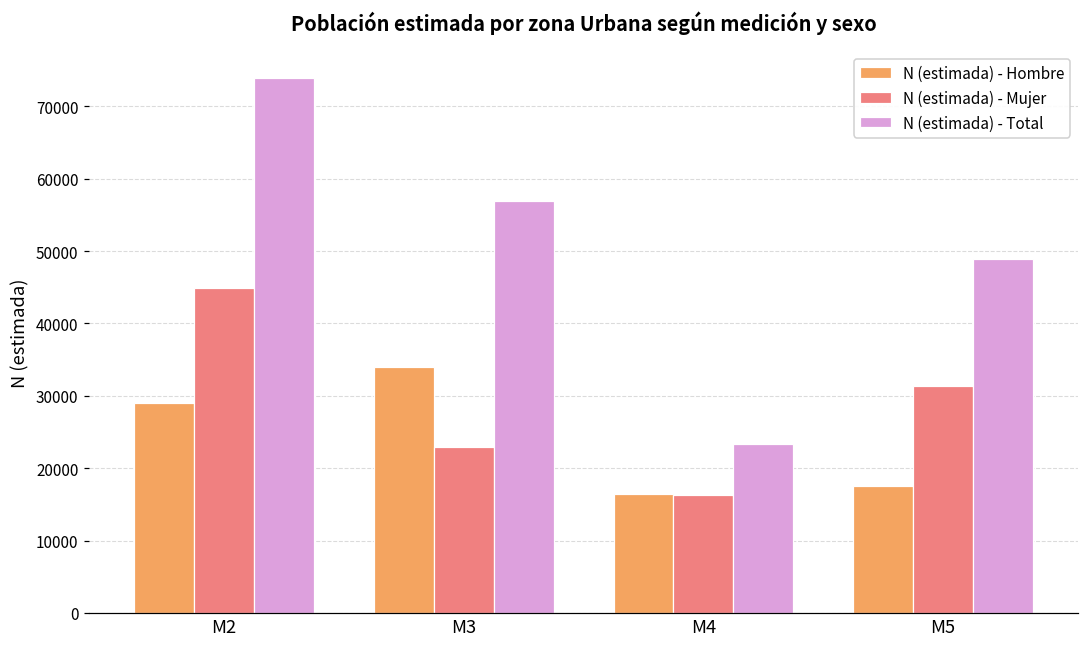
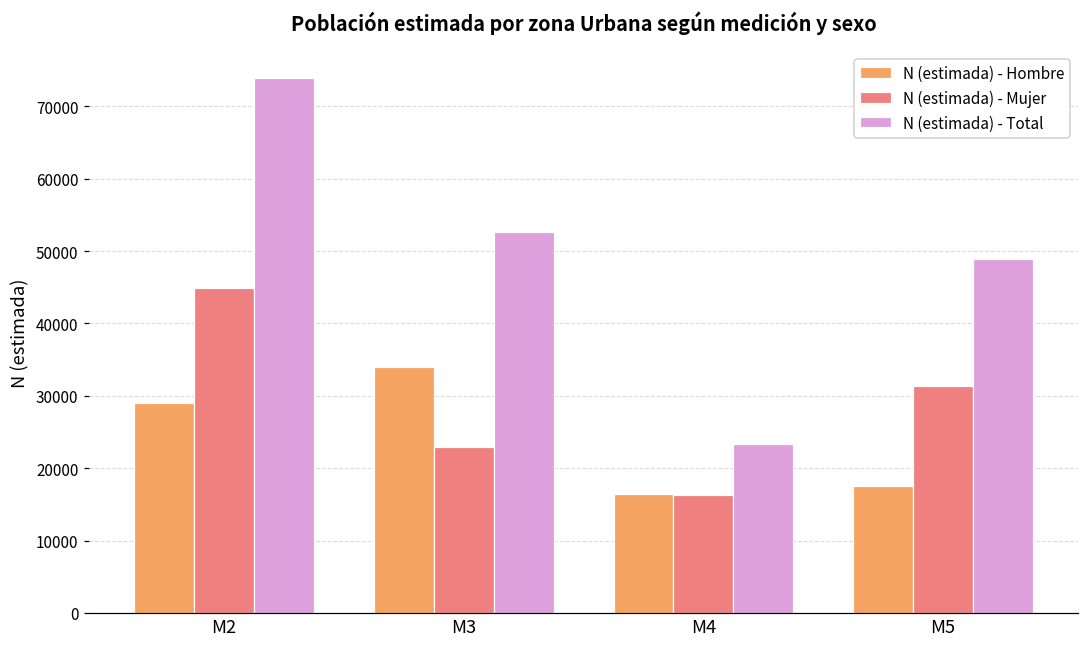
N (estimada) - Total, M3: 57000 -> 53000
